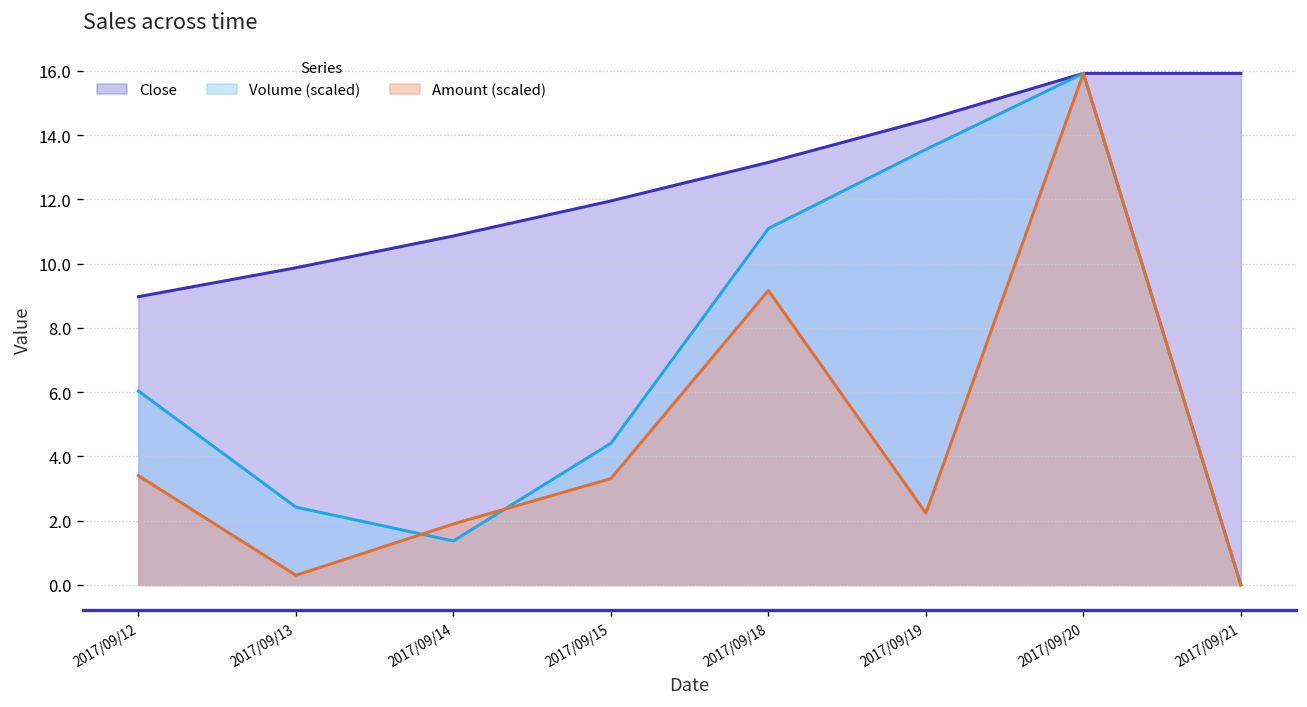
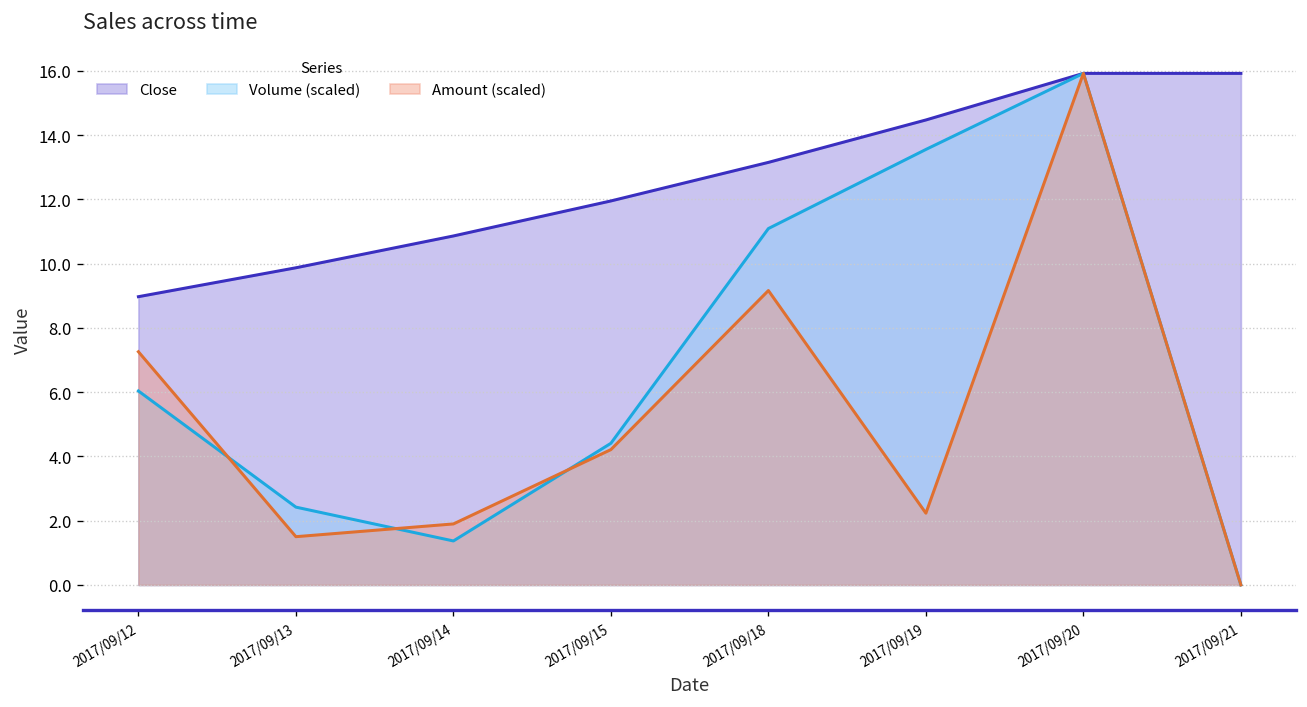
Amount (scaled), 2017/09/12: 3.4 -> 7.3
Amount (scaled), 2017/09/13: 0.3 -> 1.5
Amount (scaled), 2017/09/15: 3.3 -> 4.2
